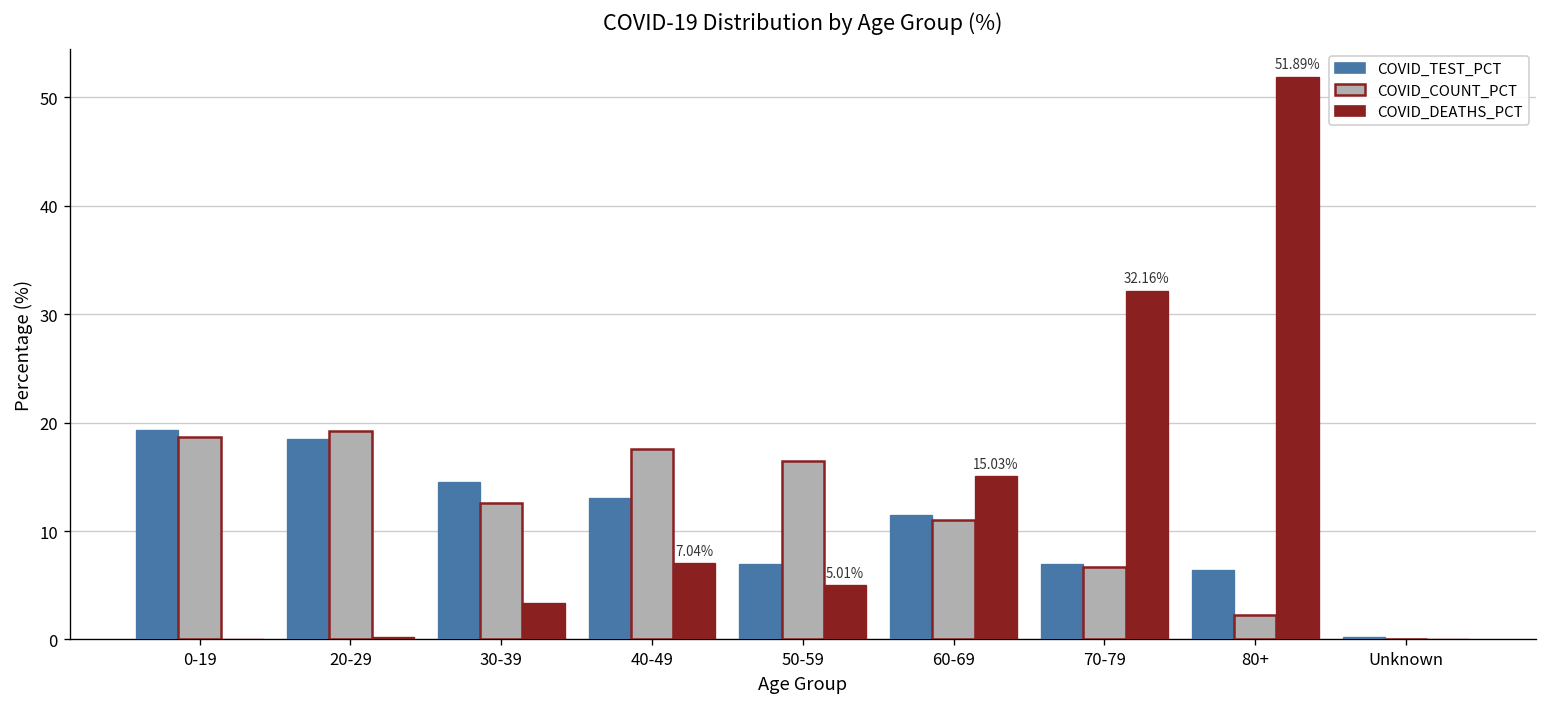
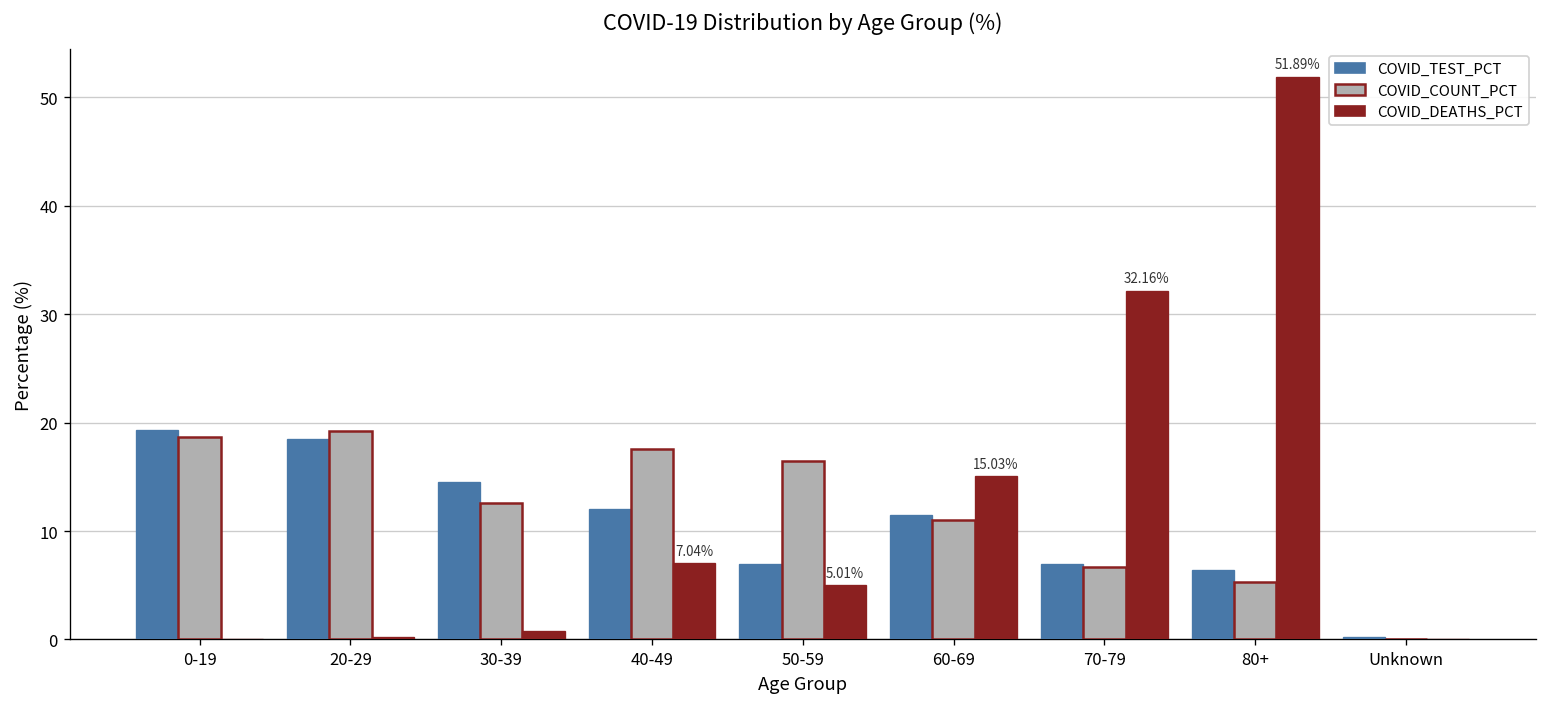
COVID_DEATHS_PCT, 30-39: 3 -> 1
COVID_TEST_PCT, 40-49: 13 -> 12
COVID_COUNT_PCT, 80+: 2 -> 5
